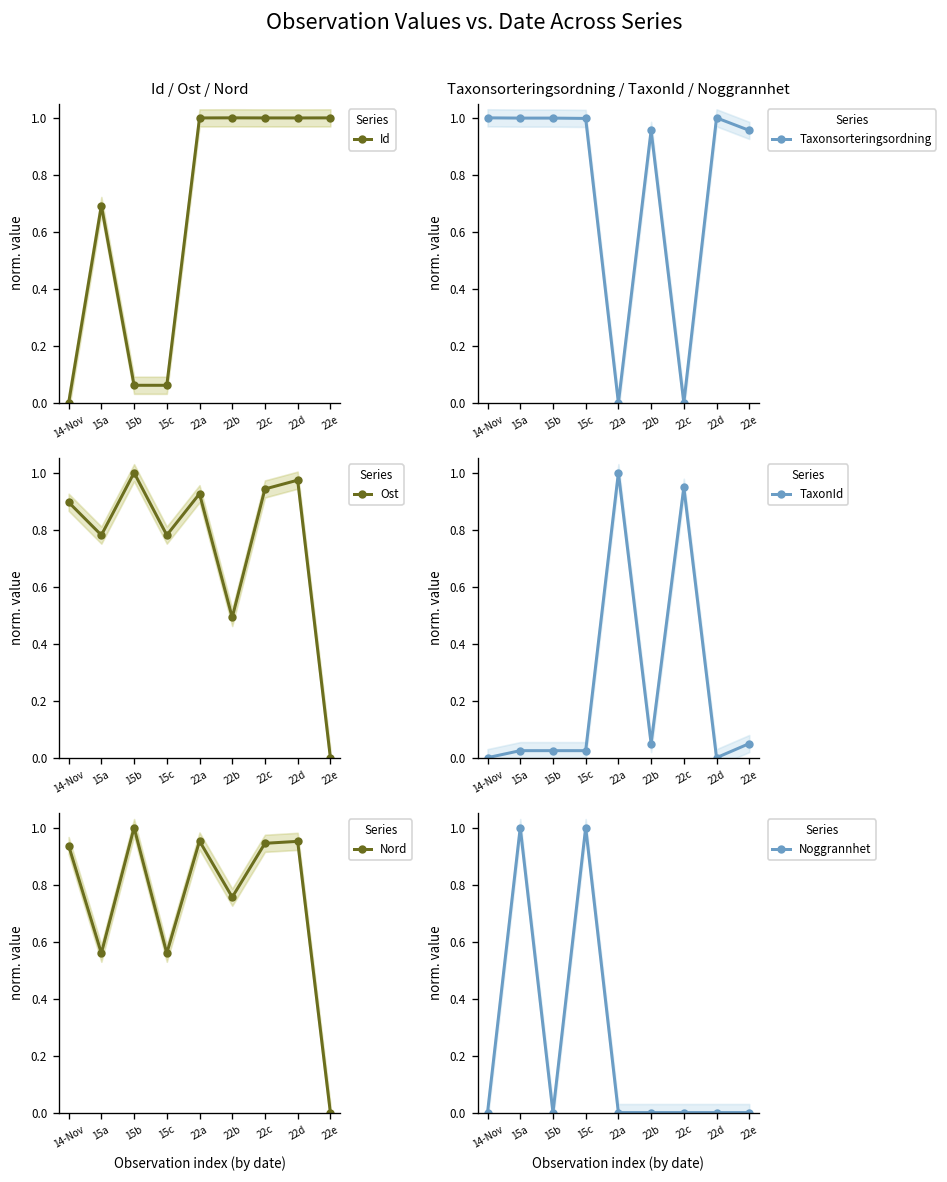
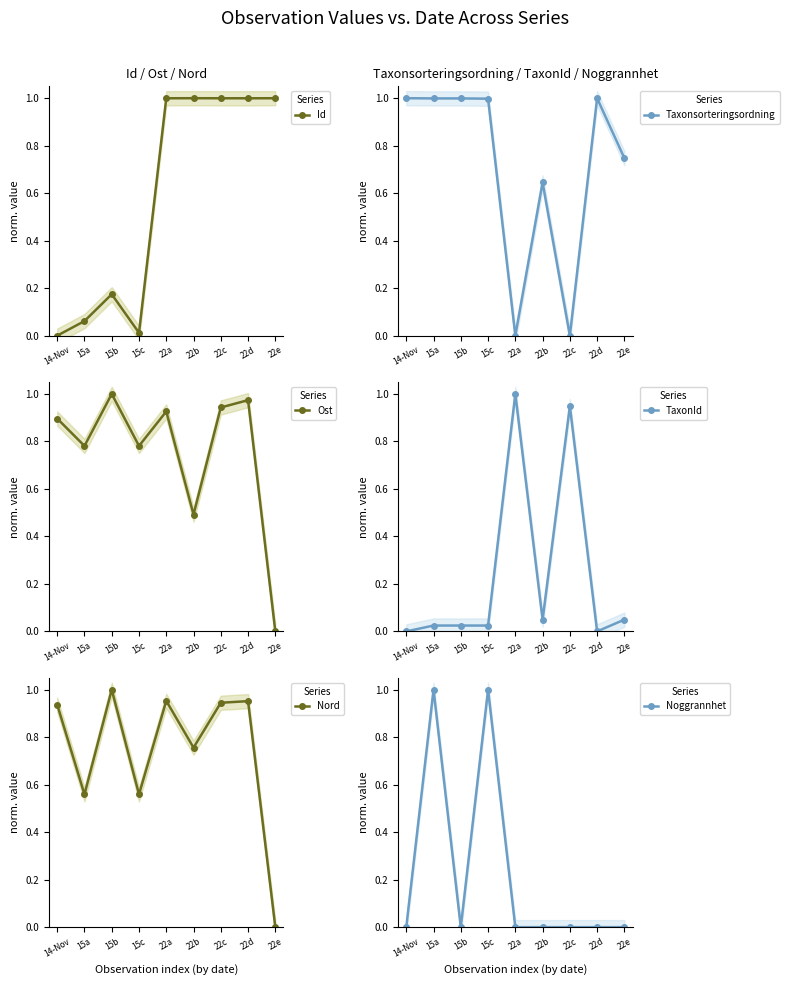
Id / Ost / Nord, Id, 15a: 0.69 -> 0.06
Id / Ost / Nord, Id, 15b: 0.06 -> 0.17
Id / Ost / Nord, Id, 15c: 0.06 -> 0.01
Taxonsorteringsordning / TaxonId / Noggrannhet, Taxonsorteringsordning, 22b: 0.96 -> 0.65
Taxonsorteringsordning / TaxonId / Noggrannhet, Taxonsorteringsordning, 22e: 0.96 -> 0.75
